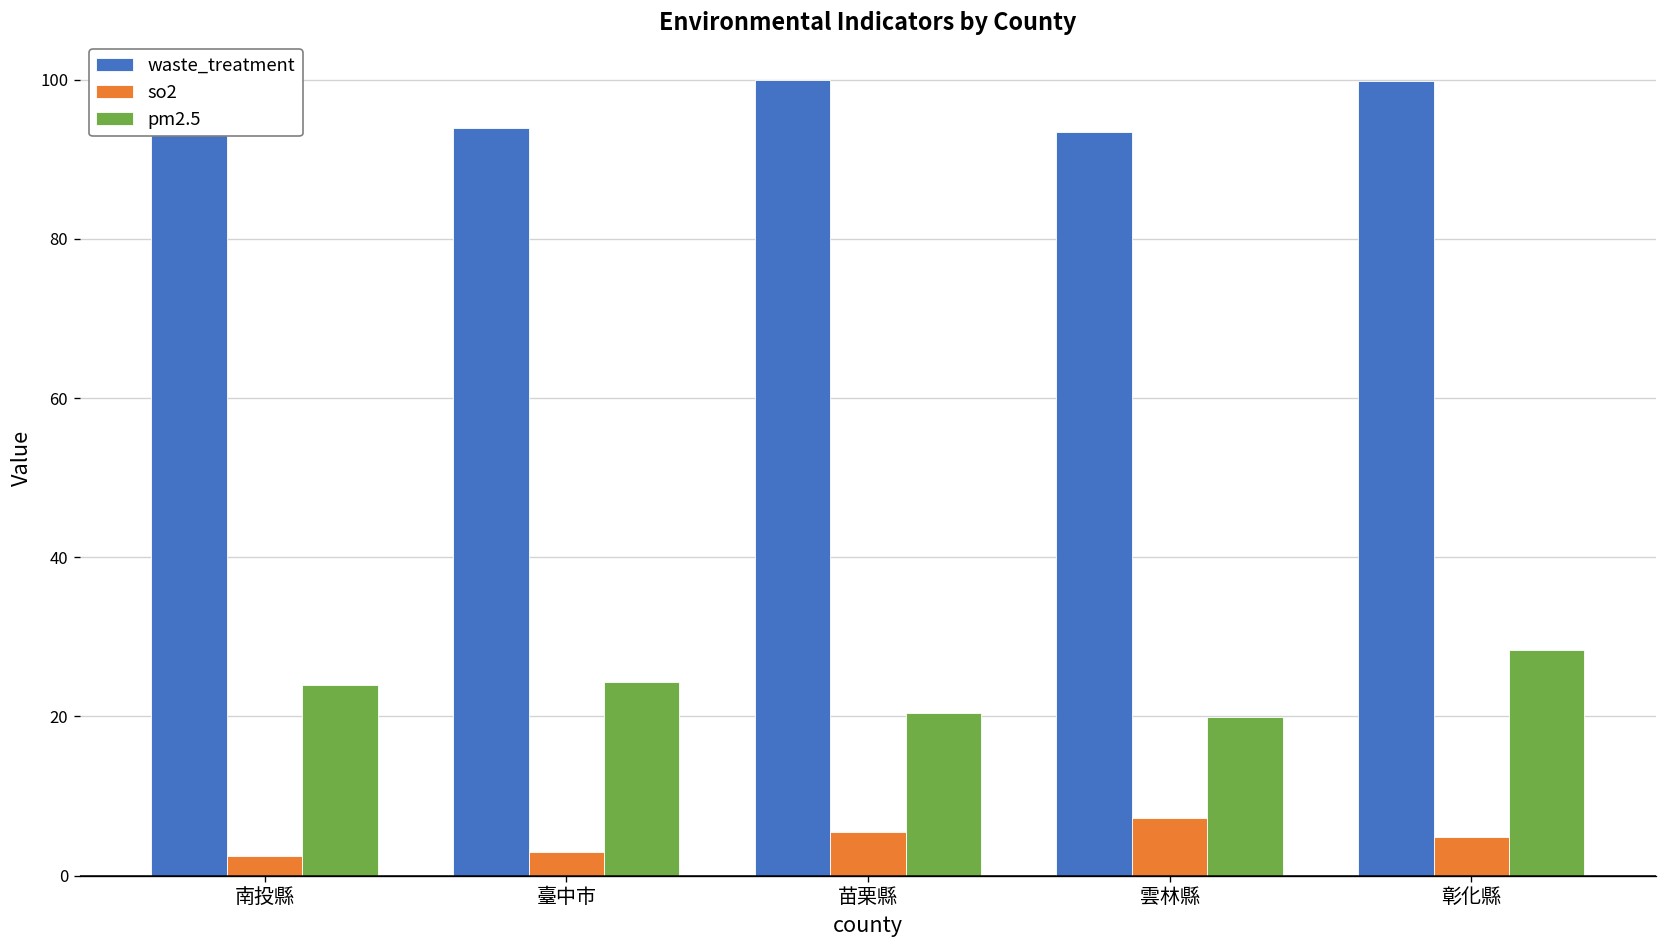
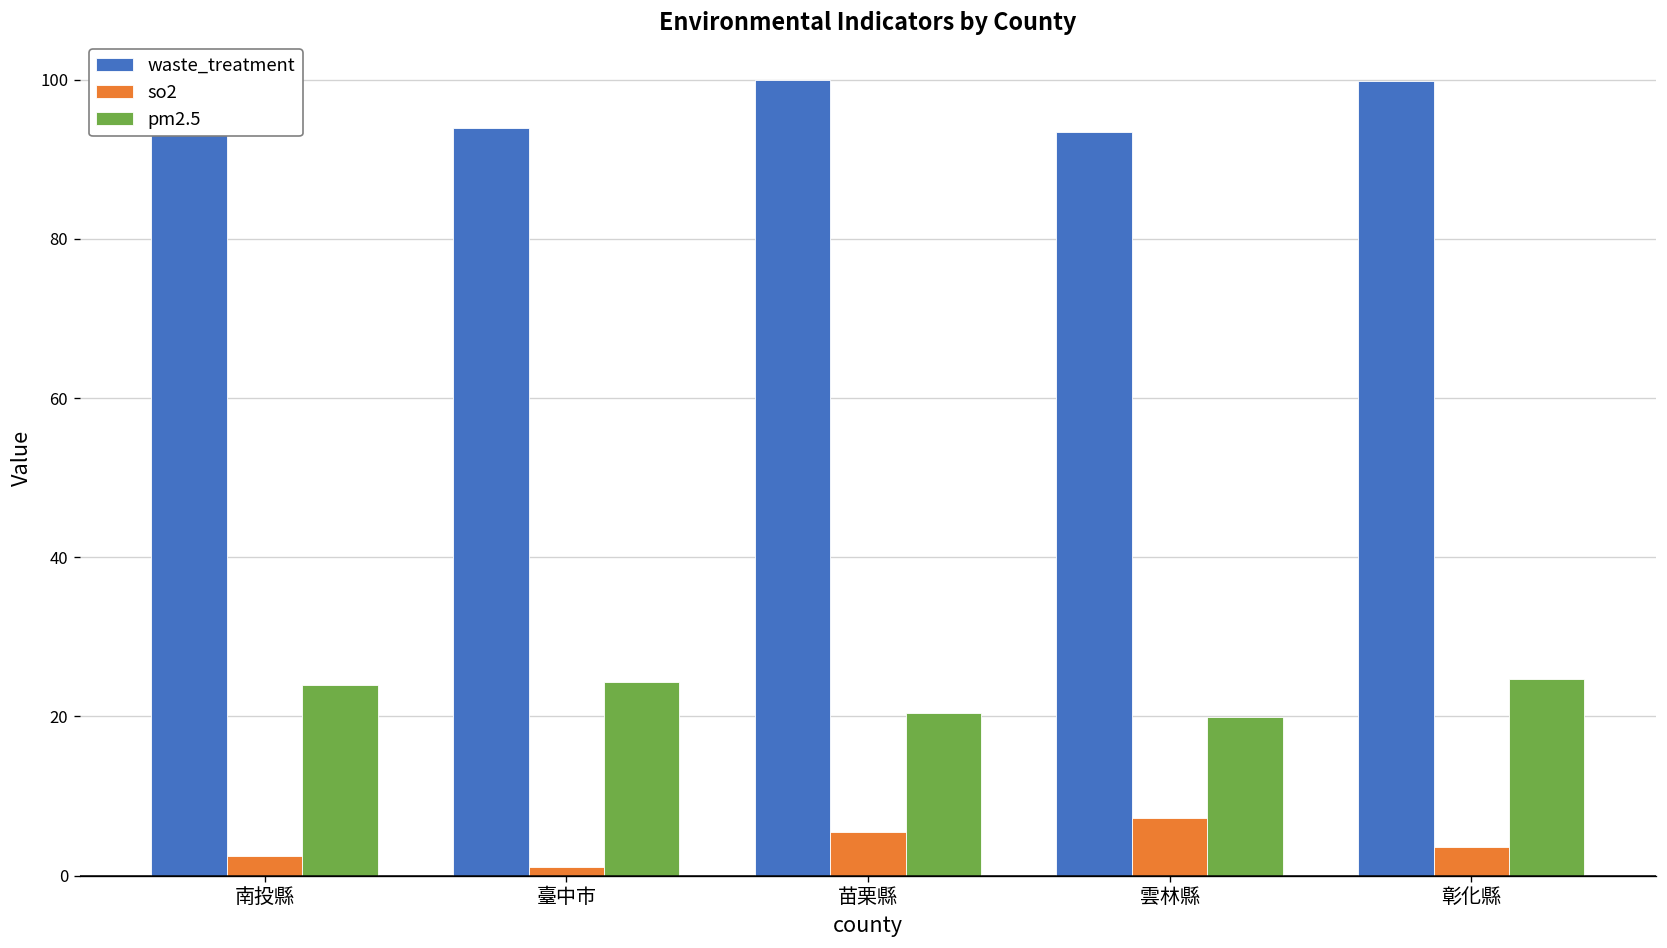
so2, 臺中市: 3 -> 1
so2, 彰化縣: 5 -> 4
pm2.5, 彰化縣: 28 -> 25
